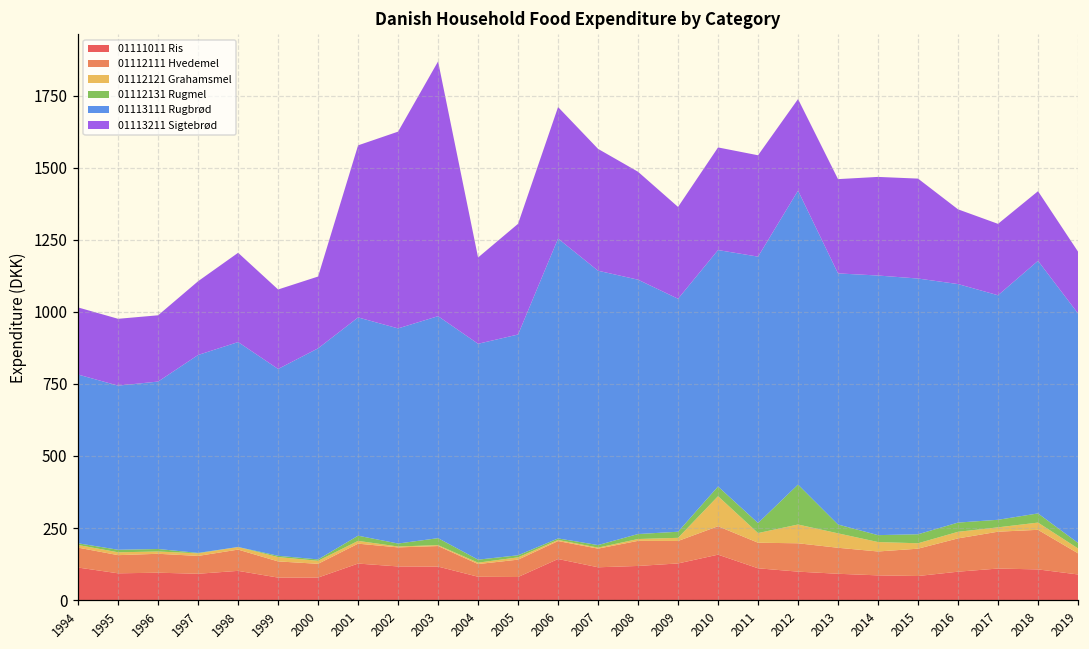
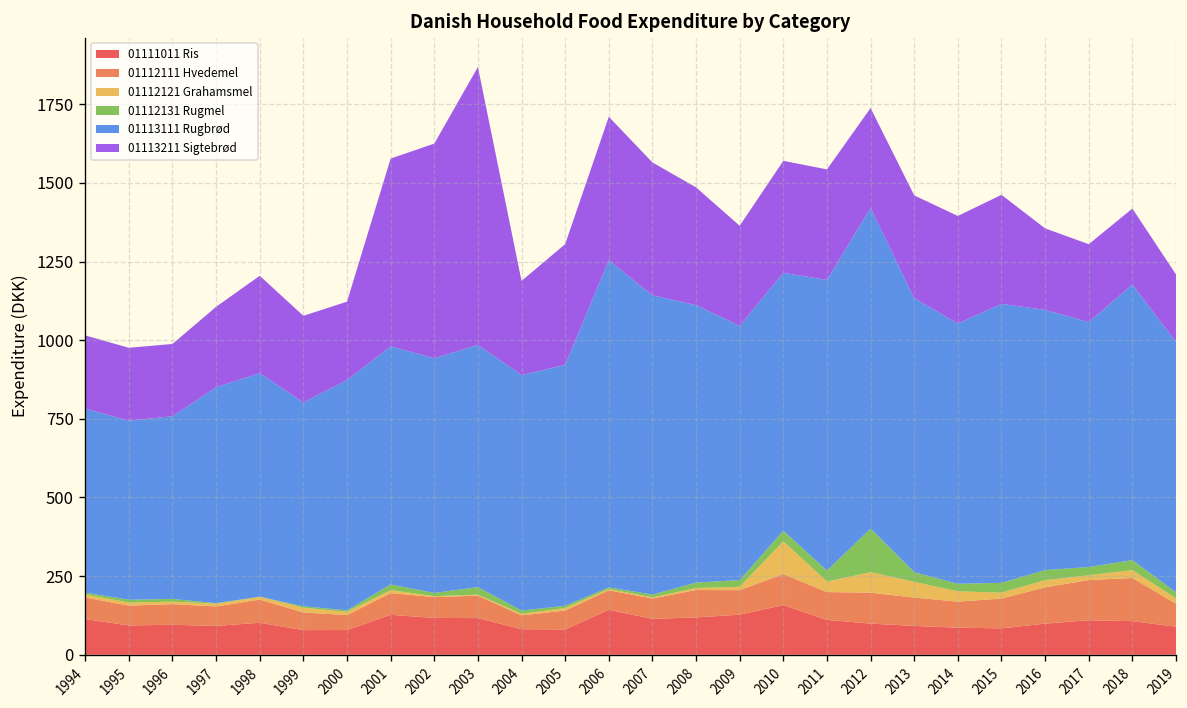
01113111 Rugbrød, 2014: 900 -> 830
